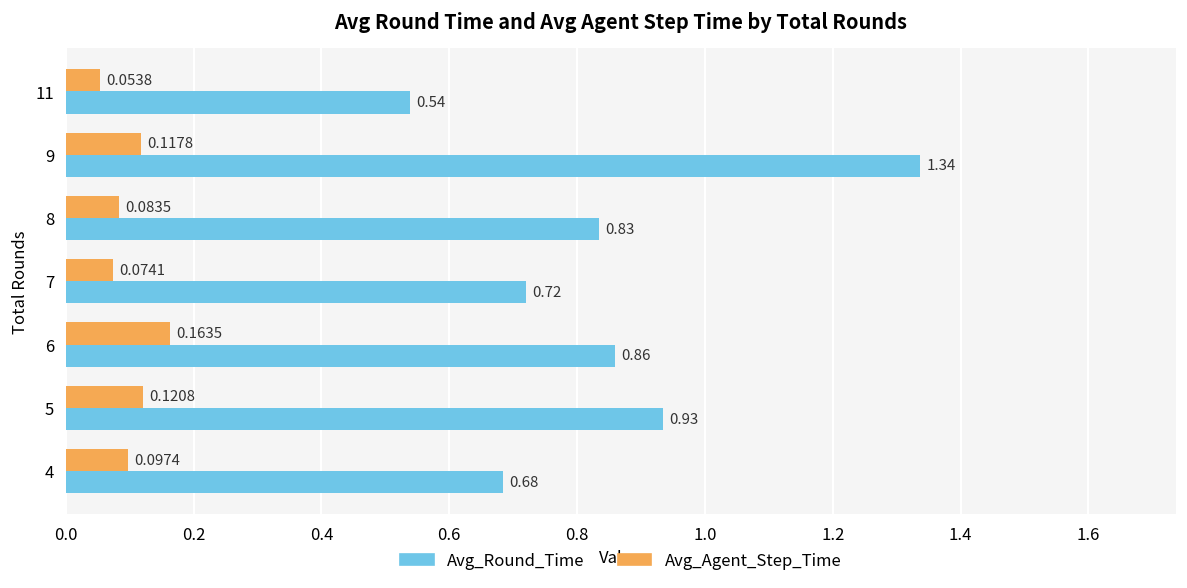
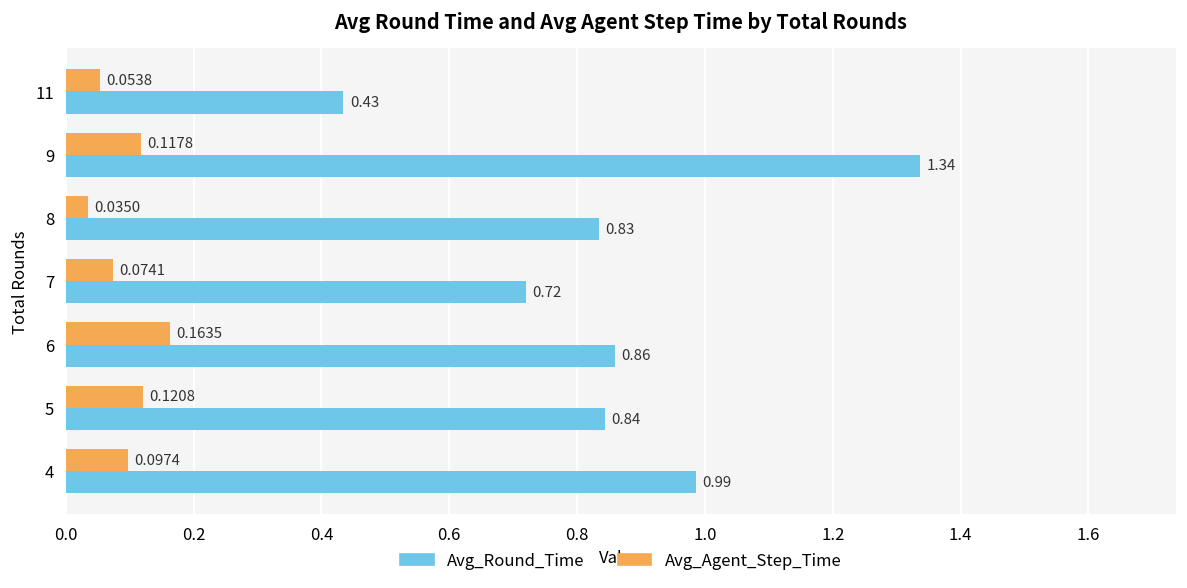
Avg_Round_Time, 11: 0.54 -> 0.43
Avg_Agent_Step_Time, 8: 0.0835 -> 0.0350
Avg_Round_Time, 5: 0.93 -> 0.84
Avg_Round_Time, 4: 0.68 -> 0.99
